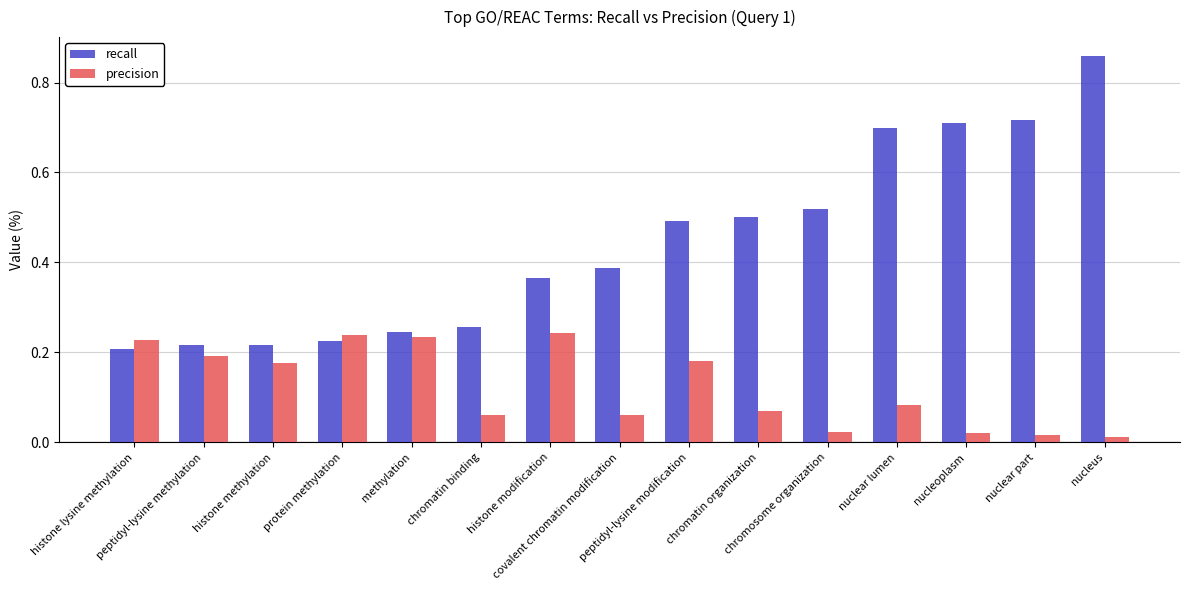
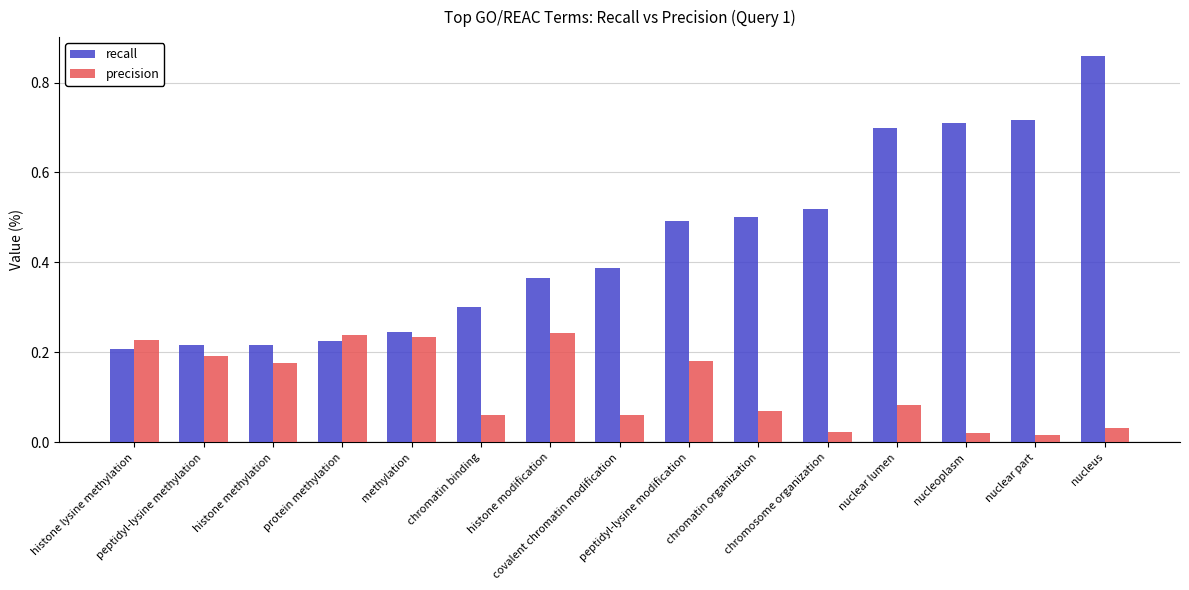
recall, chromatin binding: 0.26 -> 0.30
precision, nucleus: 0.01 -> 0.03
